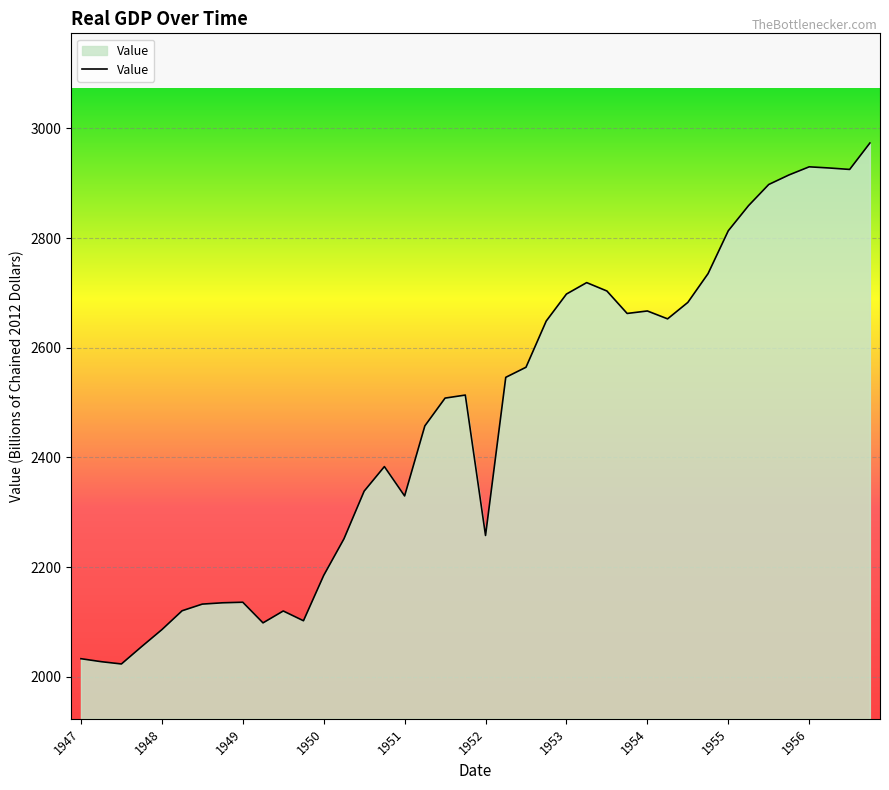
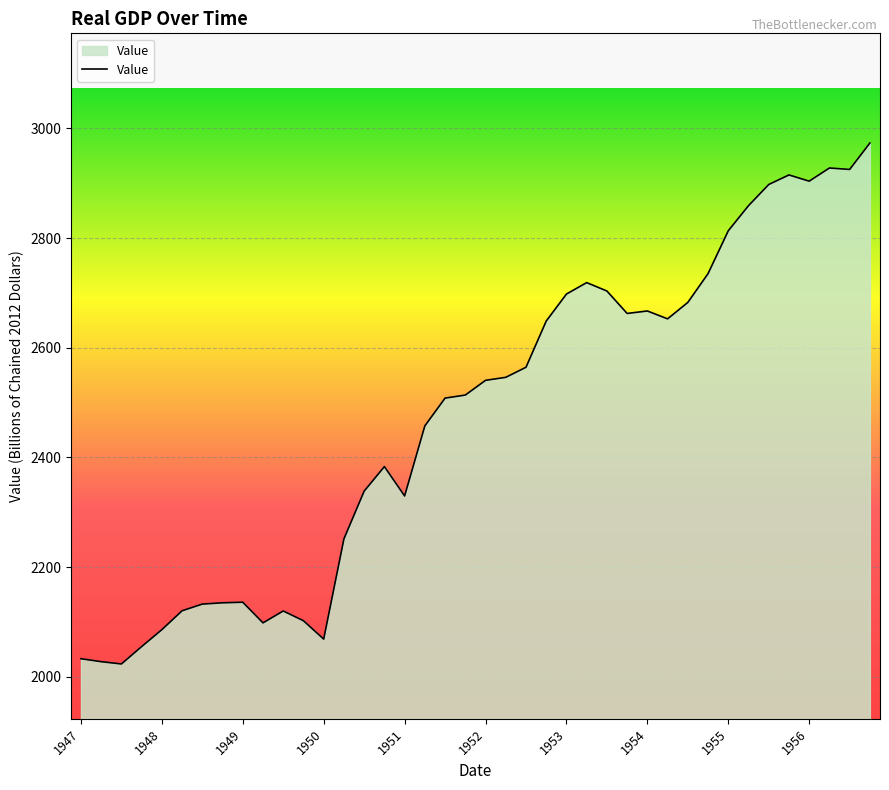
1950: 2180 -> 2070
1952: 2260 -> 2540
1956: 2930 -> 2900
